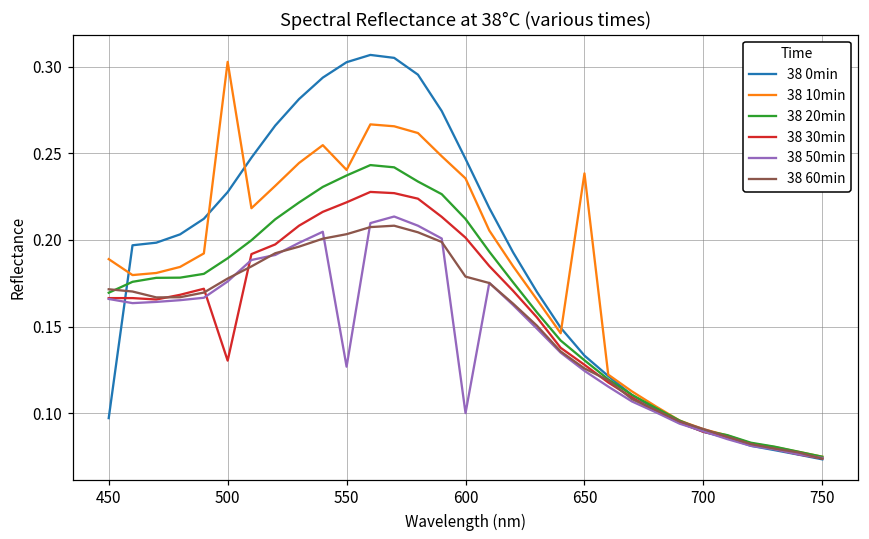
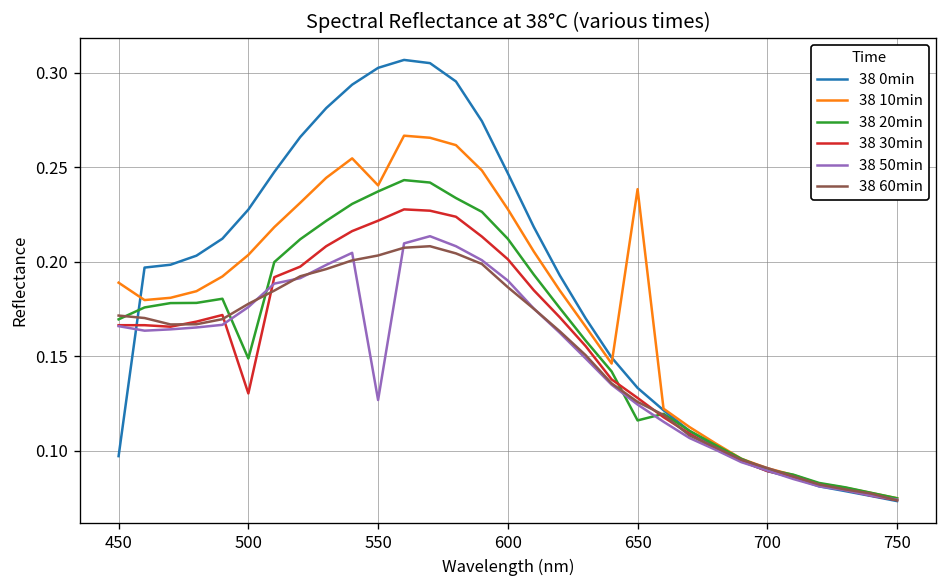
38 10min, 500: 0.303 -> 0.204
38 20min, 500: 0.189 -> 0.149
38 10min, 600: 0.236 -> 0.228
38 50min, 600: 0.10 -> 0.19
38 60min, 600: 0.179 -> 0.187
38 20min, 650: 0.131 -> 0.116
